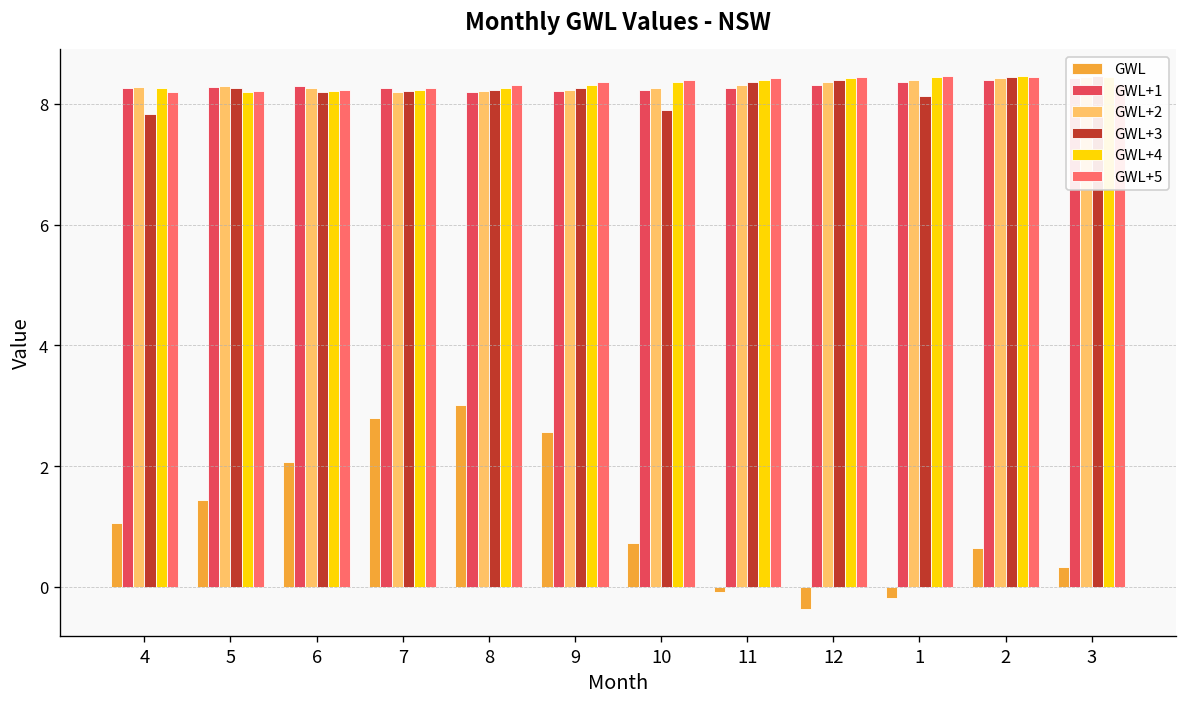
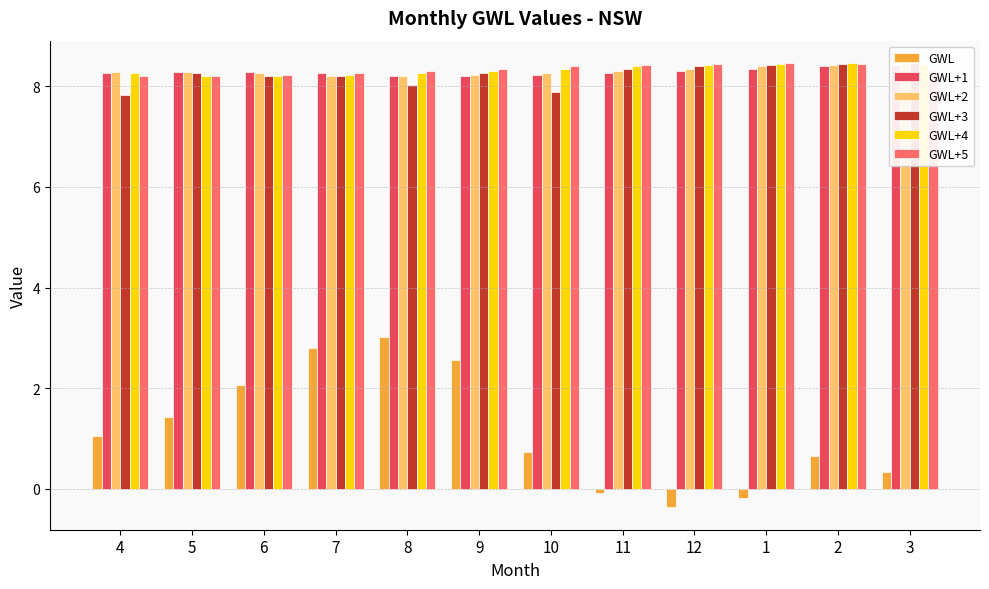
GWL+3, 8: 8.2 -> 8.0
GWL+3, 1: 8.1 -> 8.4
